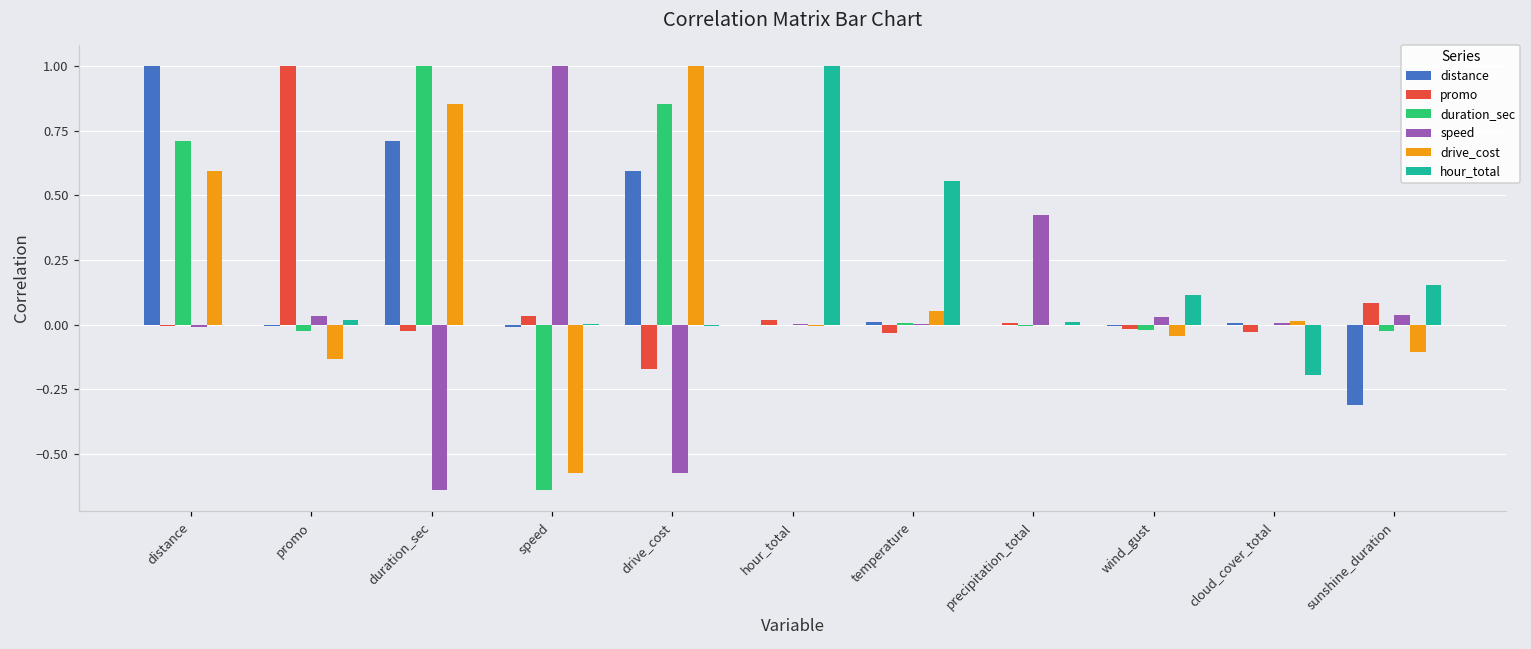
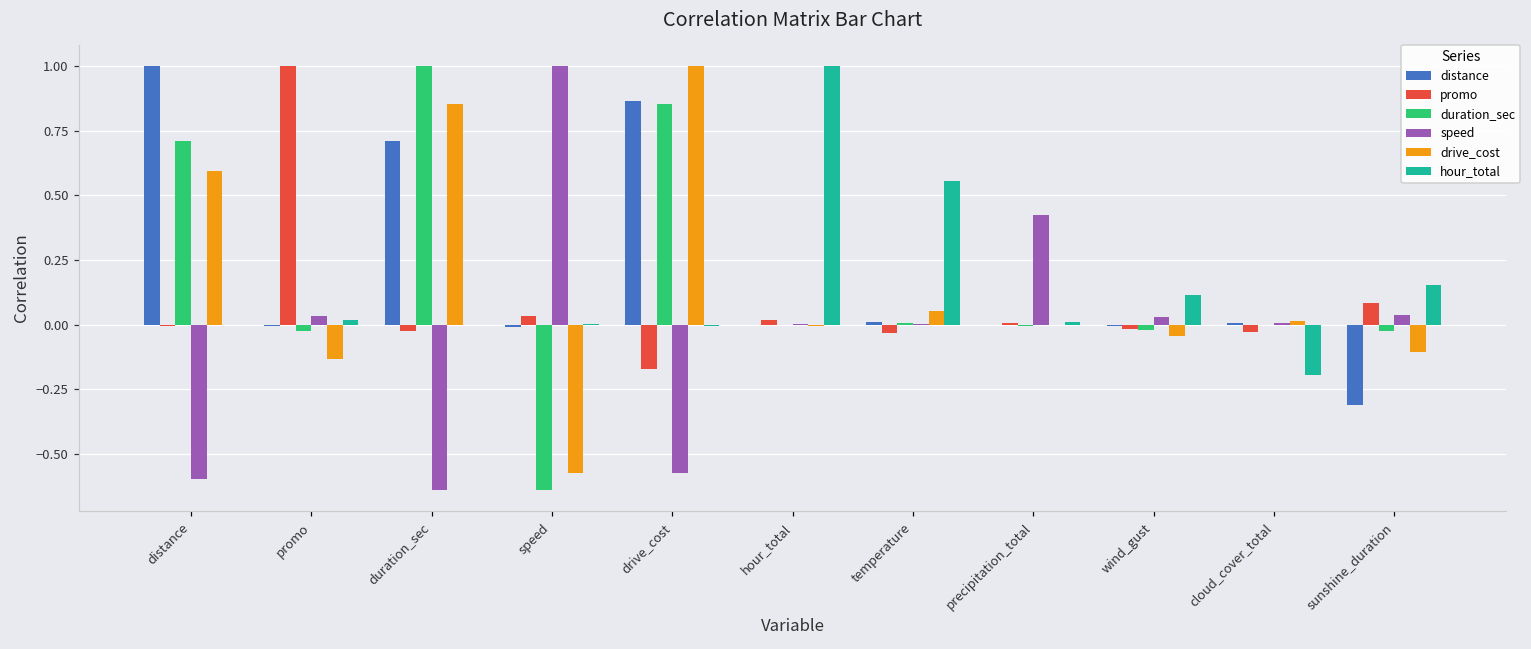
speed, distance: -0.01 -> -0.60
distance, drive_cost: 0.59 -> 0.86
